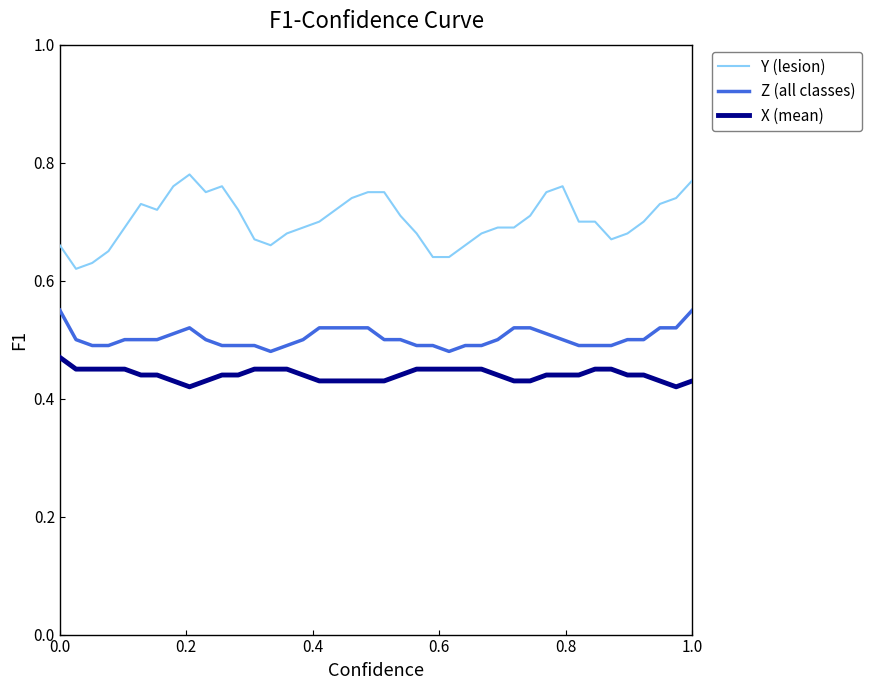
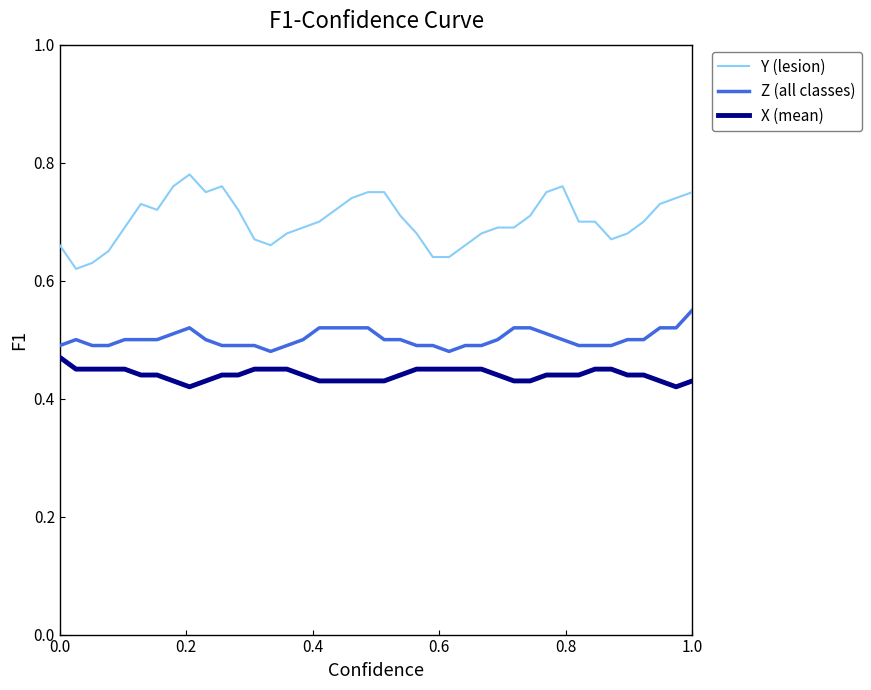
Z (all classes), 0.0: 0.55 -> 0.49
Y (lesion), 1.0: 0.77 -> 0.75
